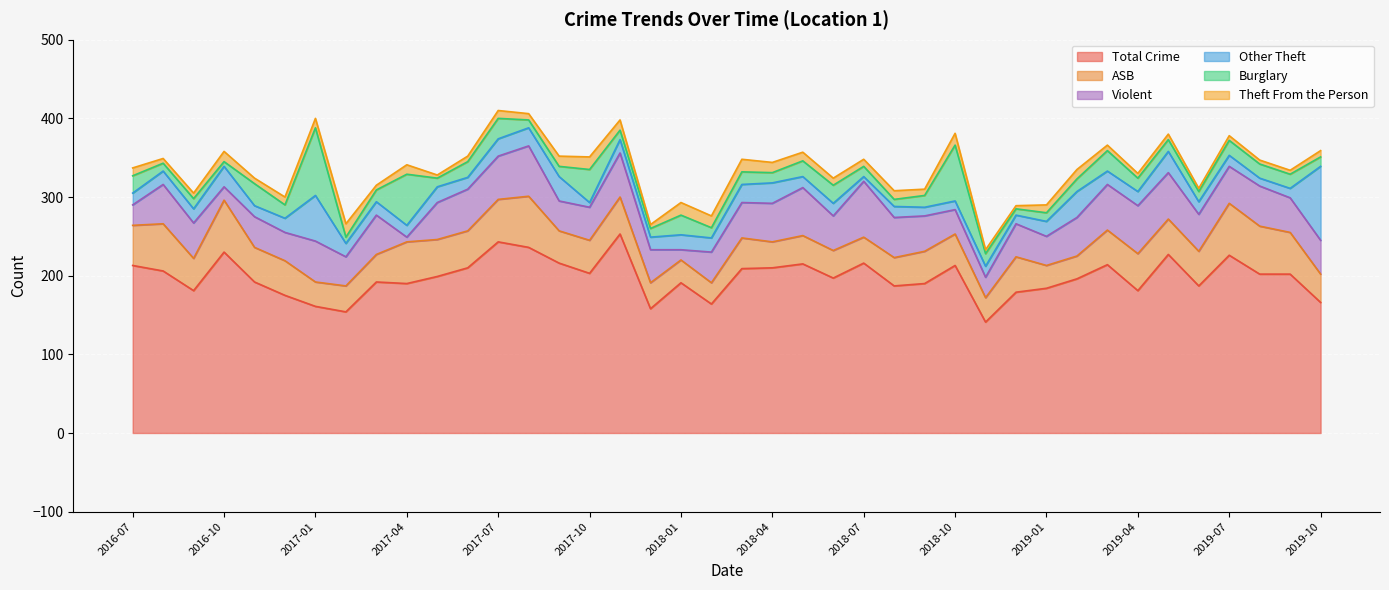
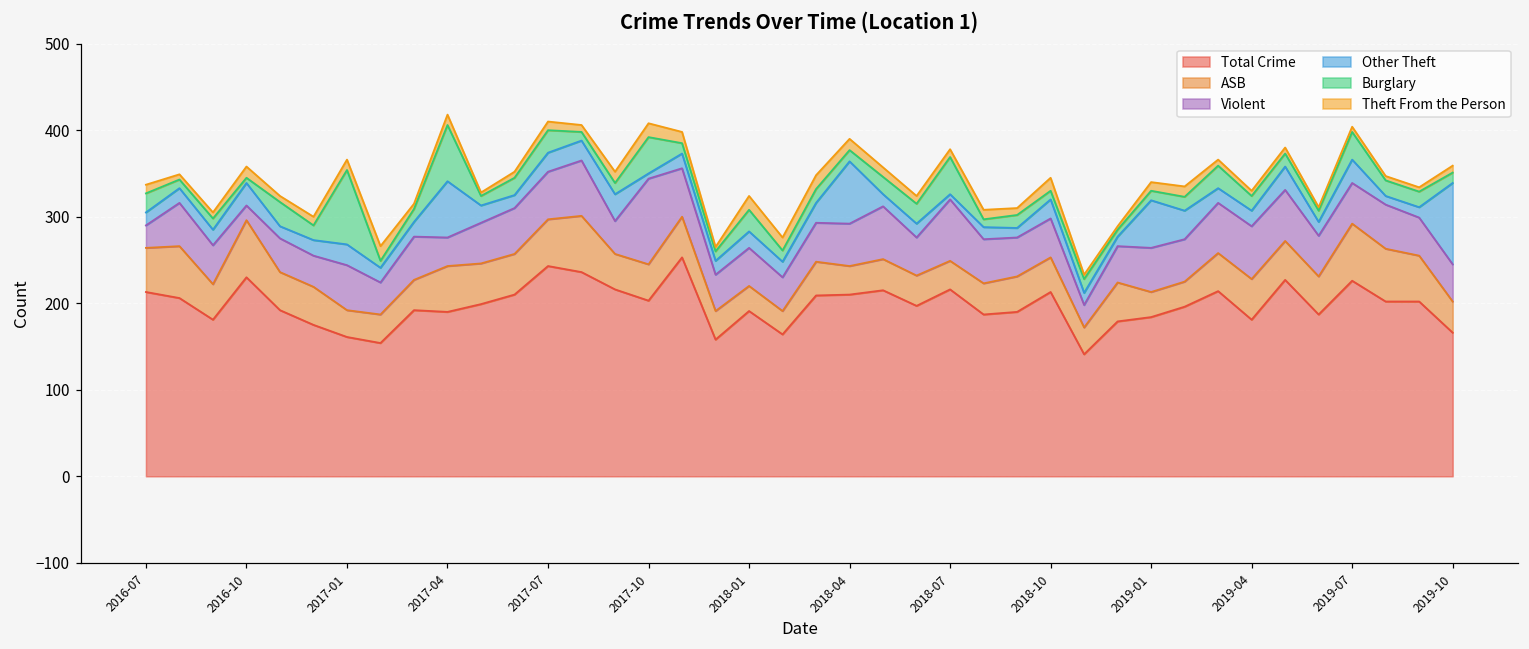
Other Theft, 2017-01: 60 -> 20
Violent, 2017-04: 10 -> 30
Other Theft, 2017-04: 20 -> 70
Violent, 2017-10: 40 -> 100
Violent, 2018-01: 10 -> 40
Other Theft, 2018-04: 30 -> 70
Burglary, 2018-07: 10 -> 40
Violent, 2018-10: 30 -> 50
Other Theft, 2018-10: 10 -> 20
Burglary, 2018-10: 70 -> 10
Violent, 2019-01: 40 -> 50
Other Theft, 2019-01: 20 -> 60
Other Theft, 2019-07: 10 -> 30
Burglary, 2019-07: 20 -> 30
